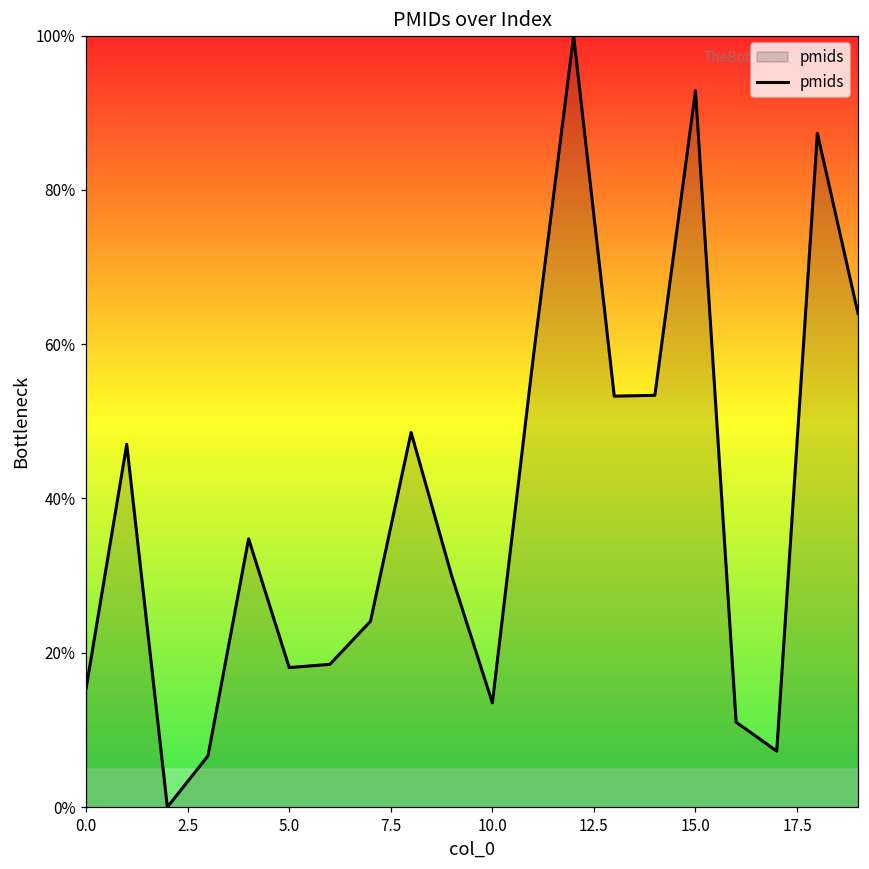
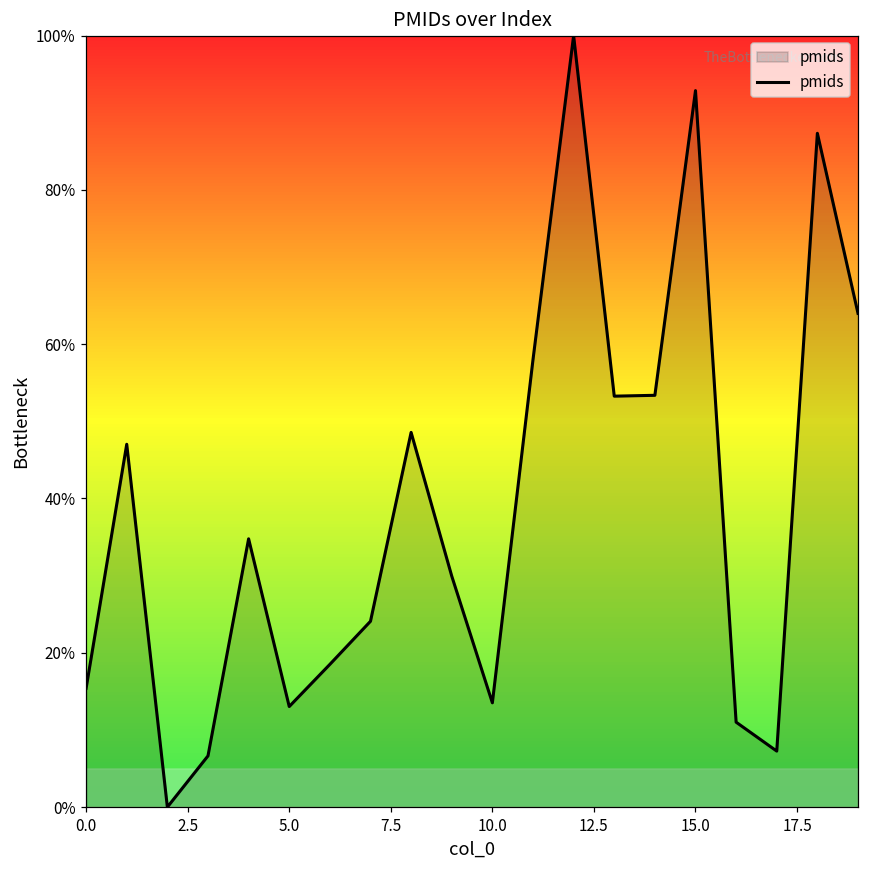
5.0: 18% -> 13%
